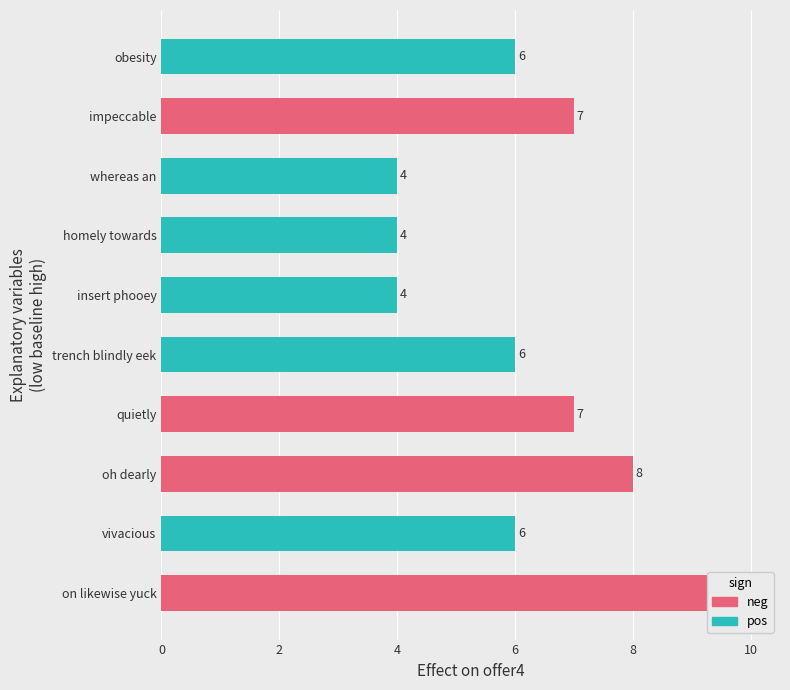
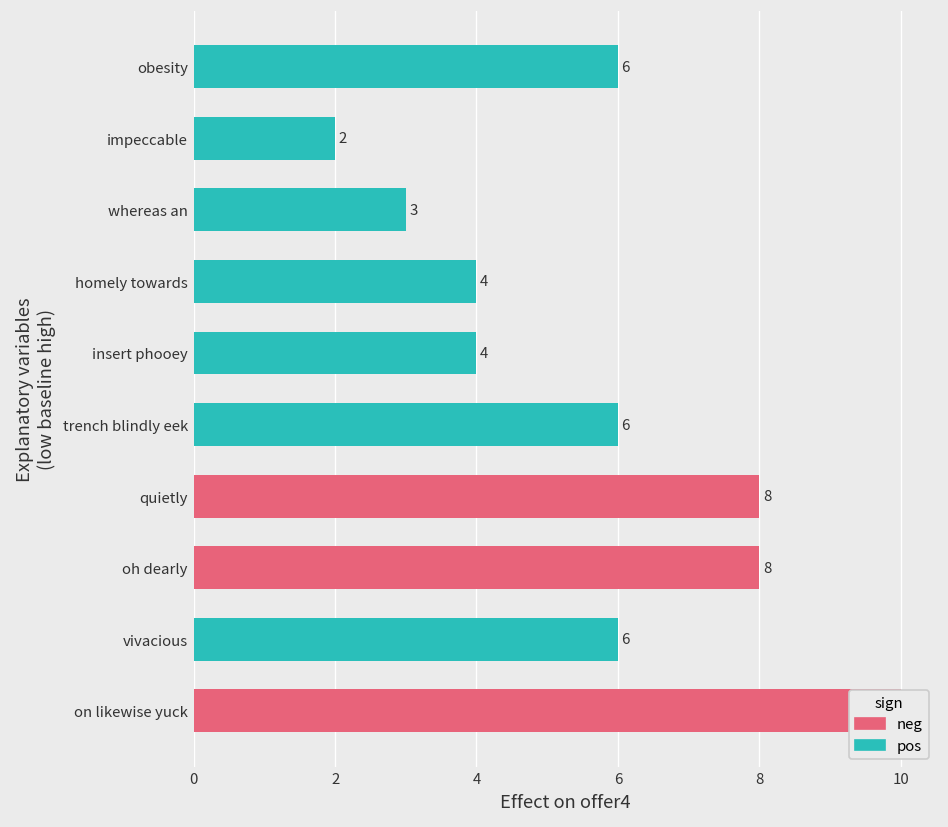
impeccable: 7 -> 2
whereas an: 4 -> 3
quietly: 7 -> 8
